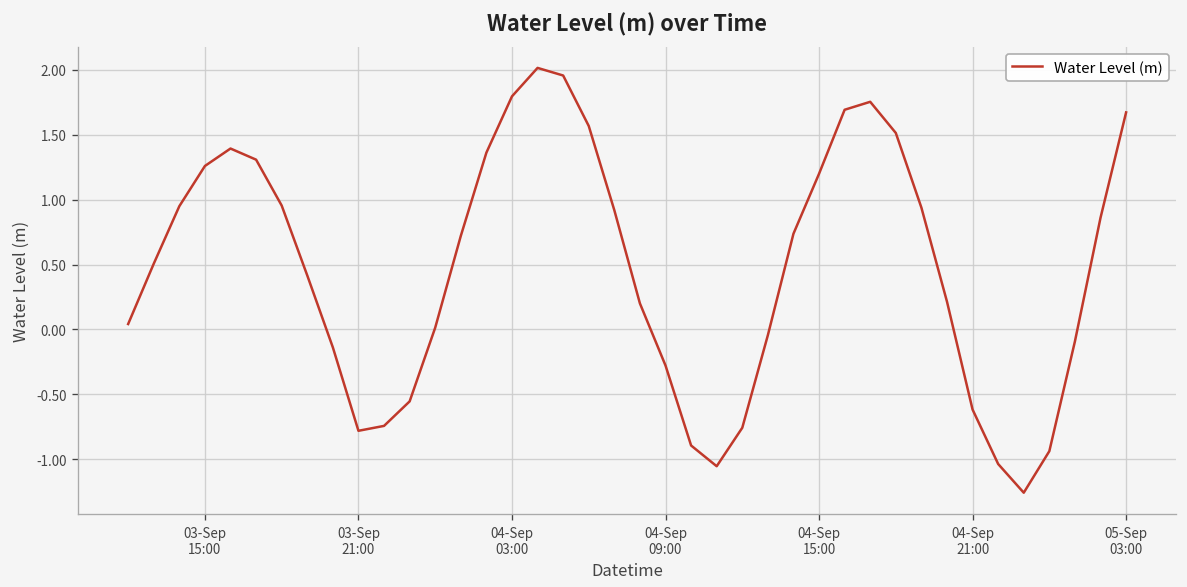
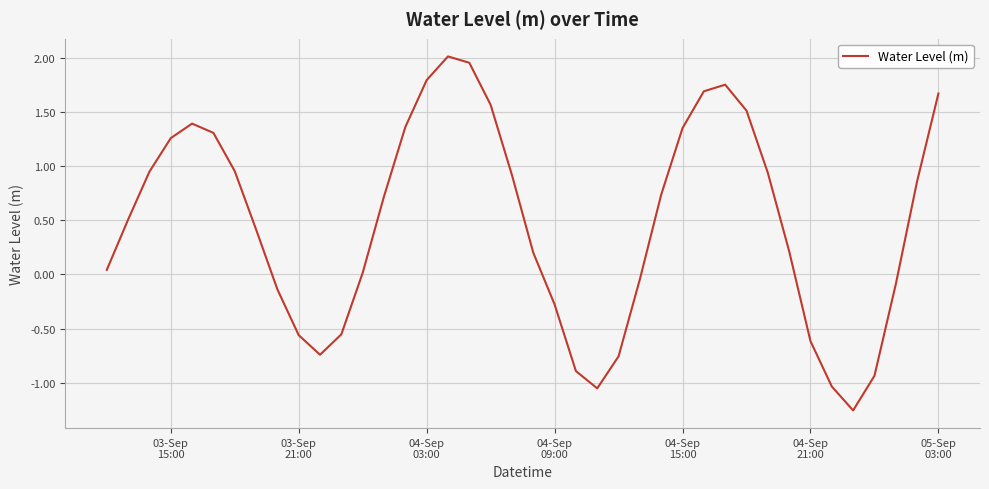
03-Sep 21:00: -0.78 -> -0.56
04-Sep 15:00: 1.20 -> 1.35
